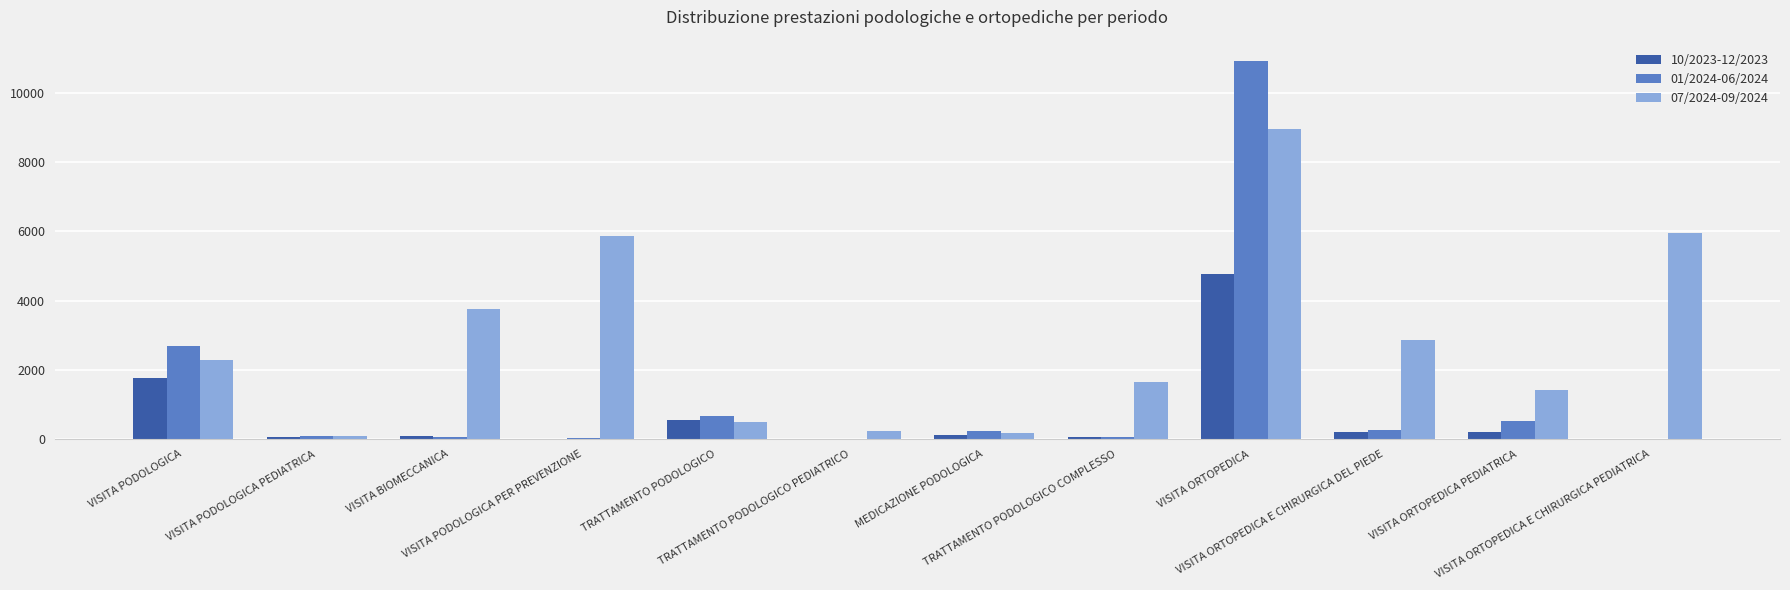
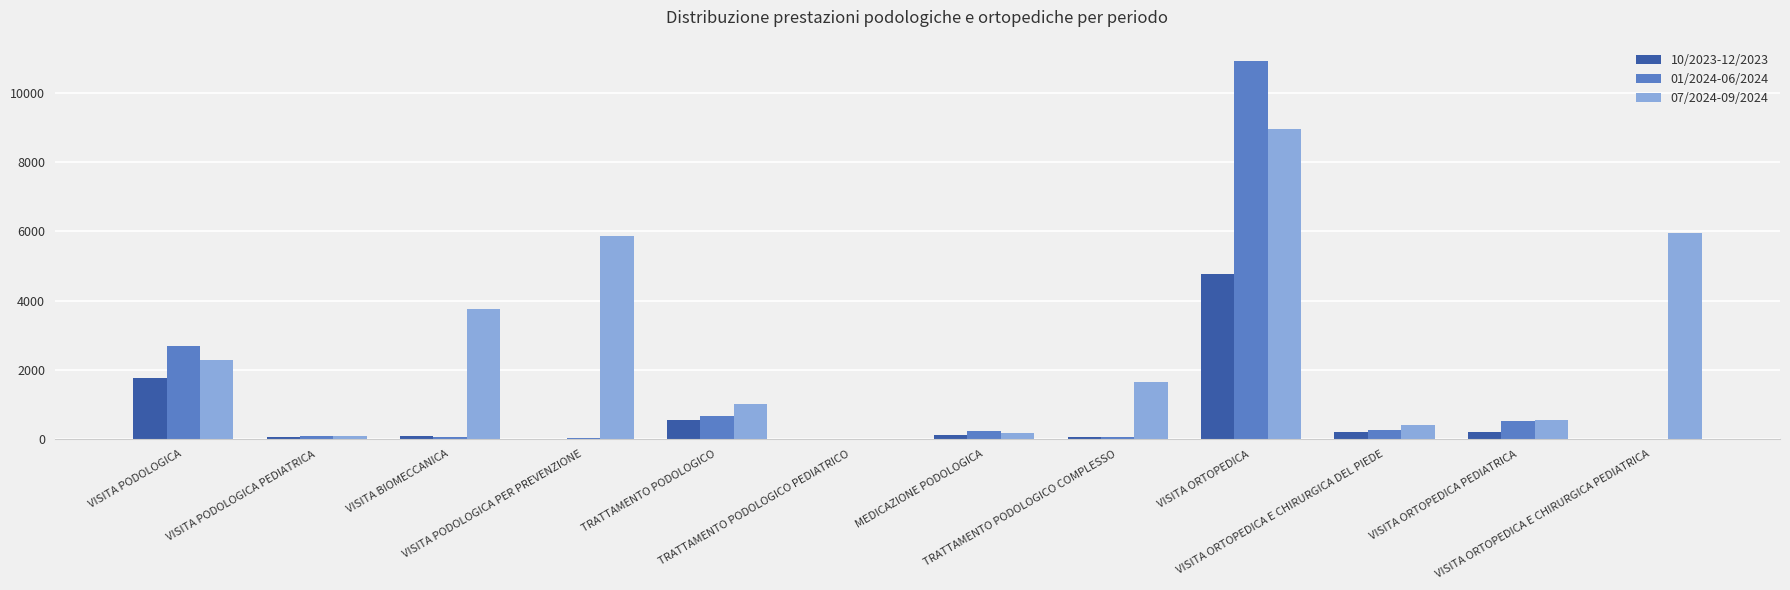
07/2024-09/2024, TRATTAMENTO PODOLOGICO: 500 -> 1000
07/2024-09/2024, TRATTAMENTO PODOLOGICO PEDIATRICO: 200 -> 0
07/2024-09/2024, VISITA ORTOPEDICA E CHIRURGICA DEL PIEDE: 2900 -> 400
07/2024-09/2024, VISITA ORTOPEDICA PEDIATRICA: 1400 -> 600
